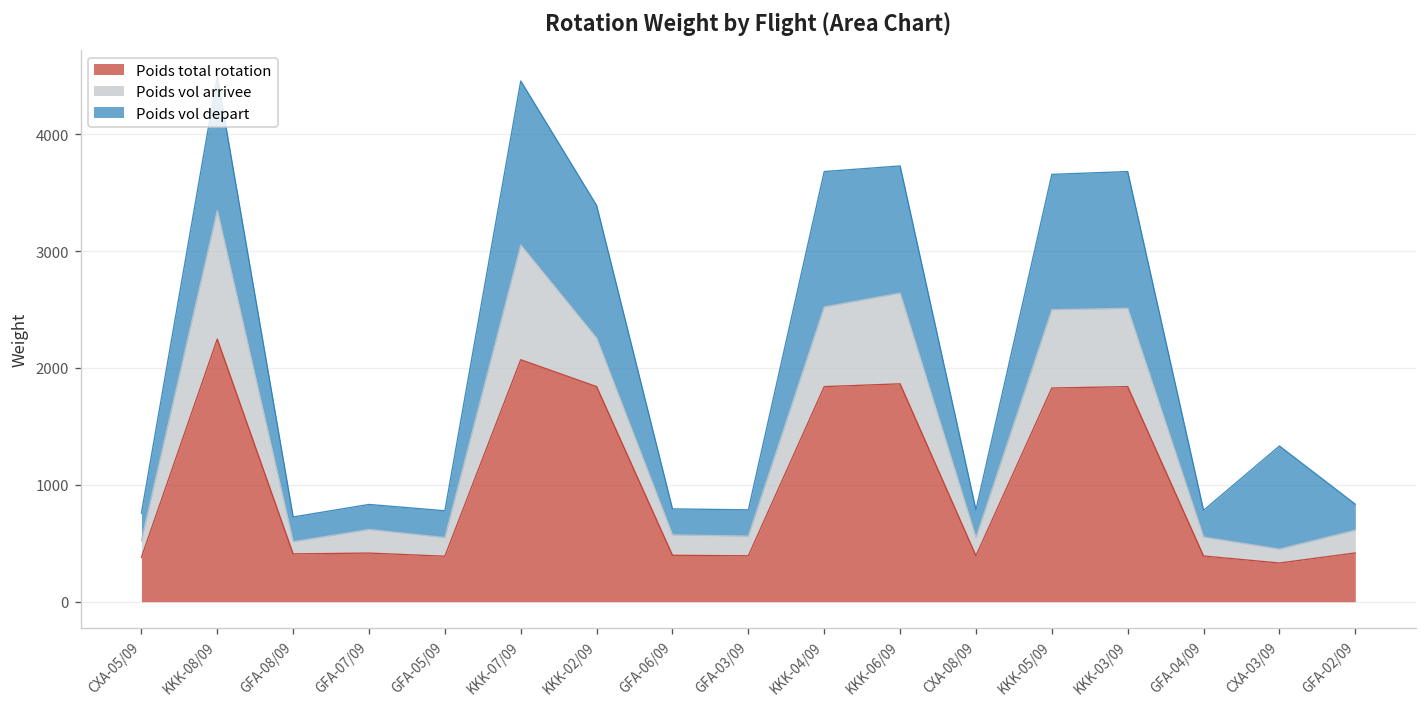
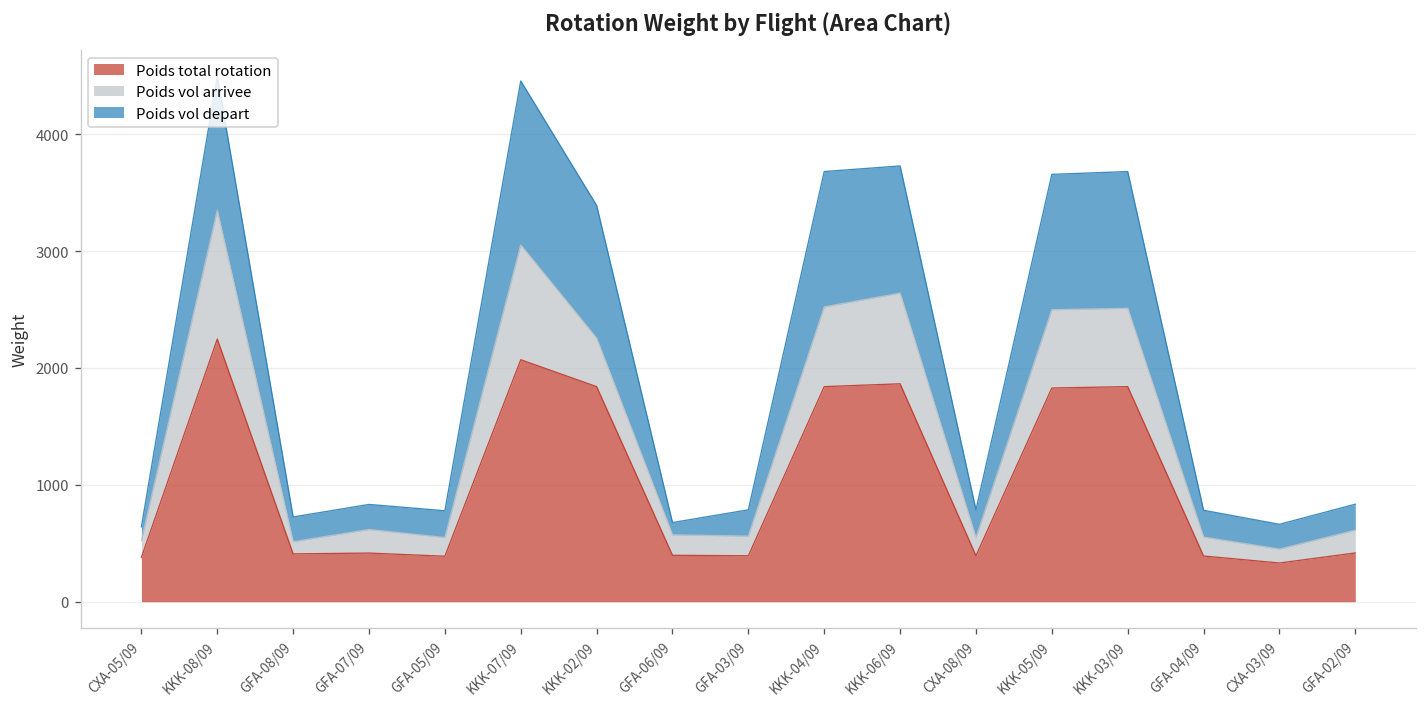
Poids vol depart, CXA-05/09: 200 -> 100
Poids vol depart, GFA-06/09: 200 -> 100
Poids vol depart, CXA-03/09: 900 -> 200
